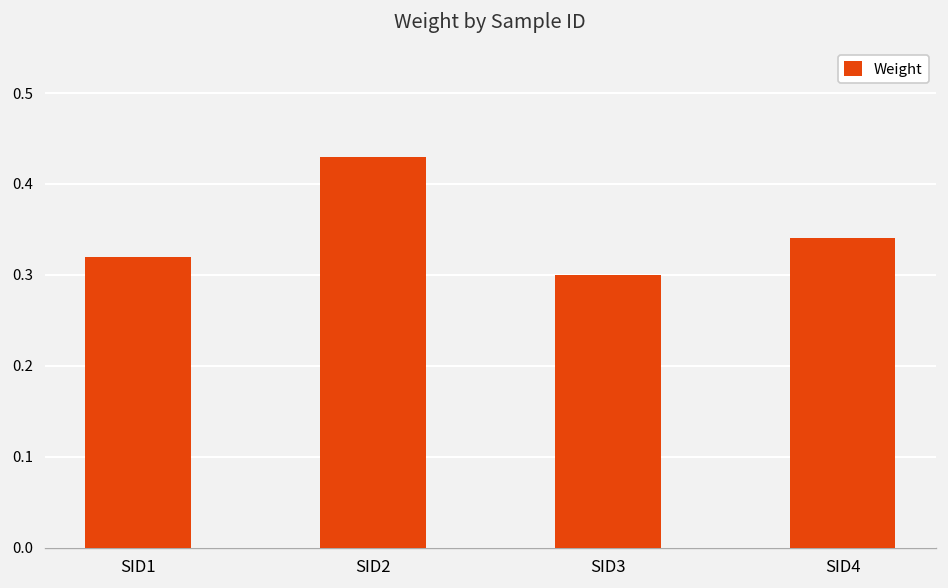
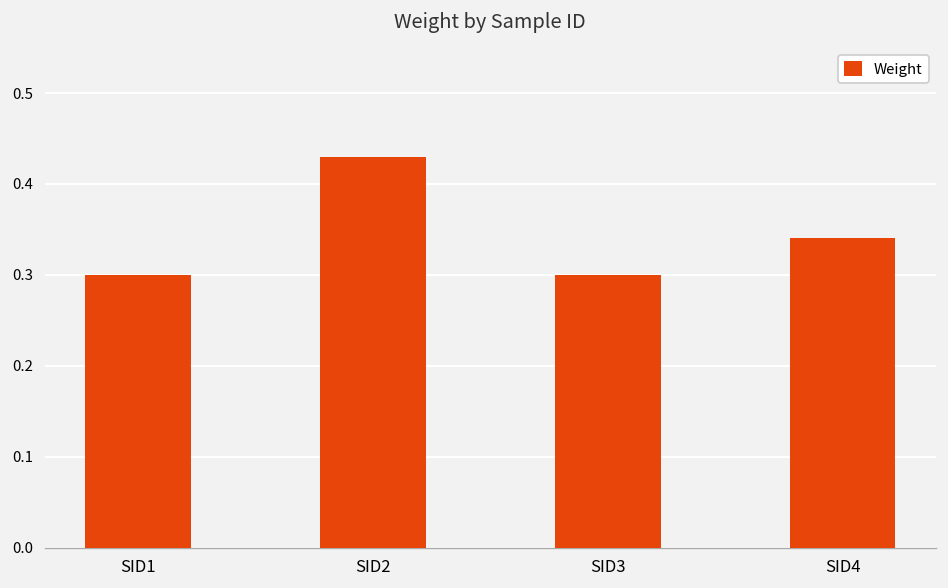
SID1: 0.32 -> 0.30
